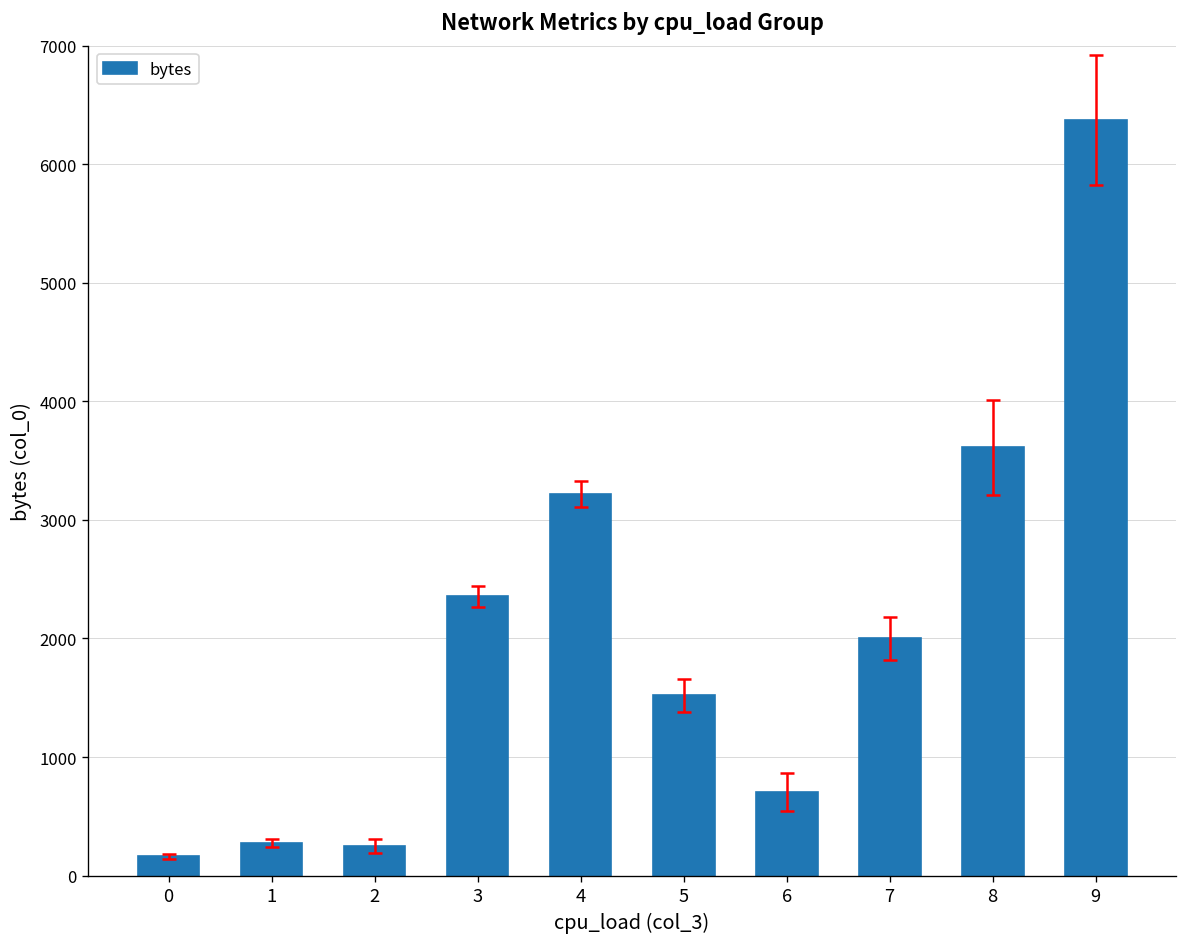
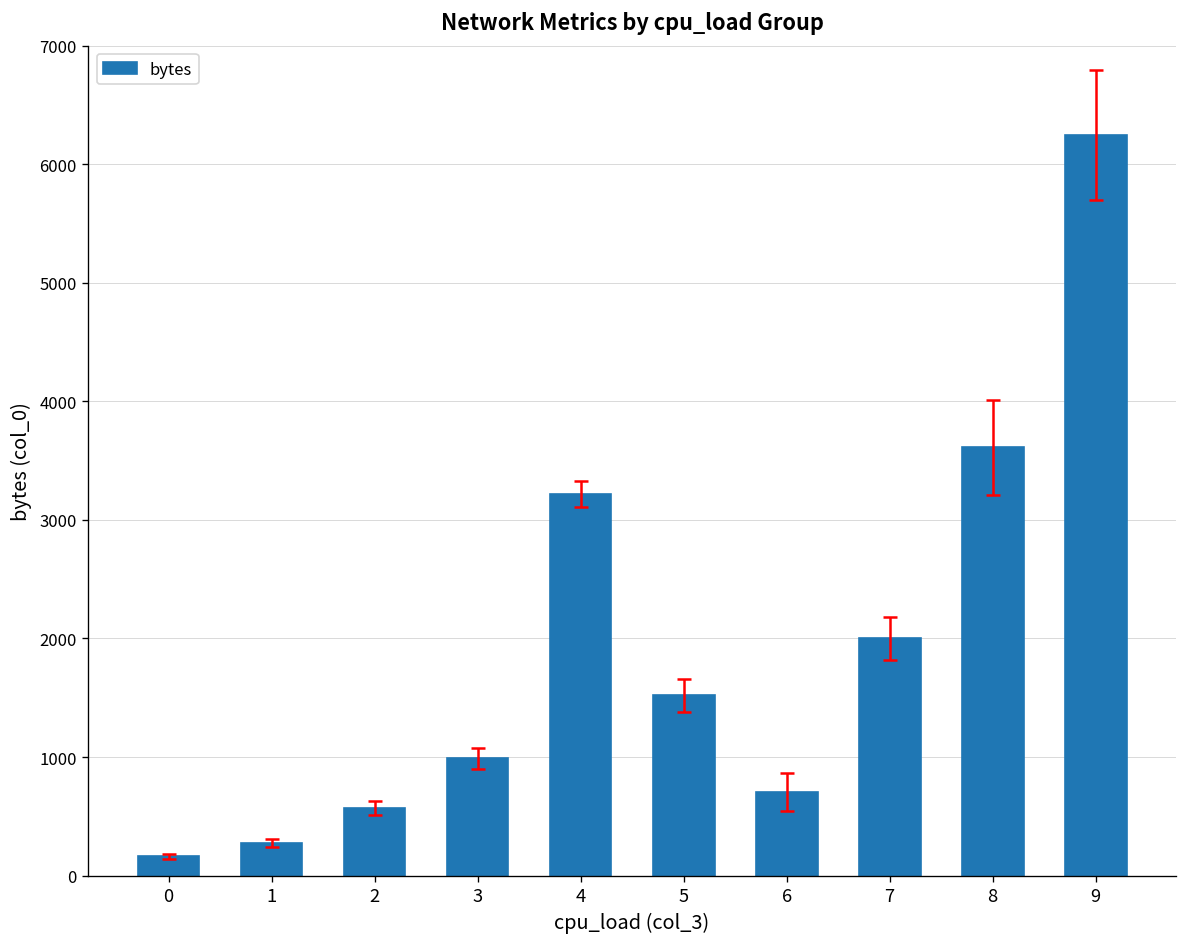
bytes, 2: 300 -> 600
bytes, 3: 2400 -> 1000
bytes, 9: 6400 -> 6200
